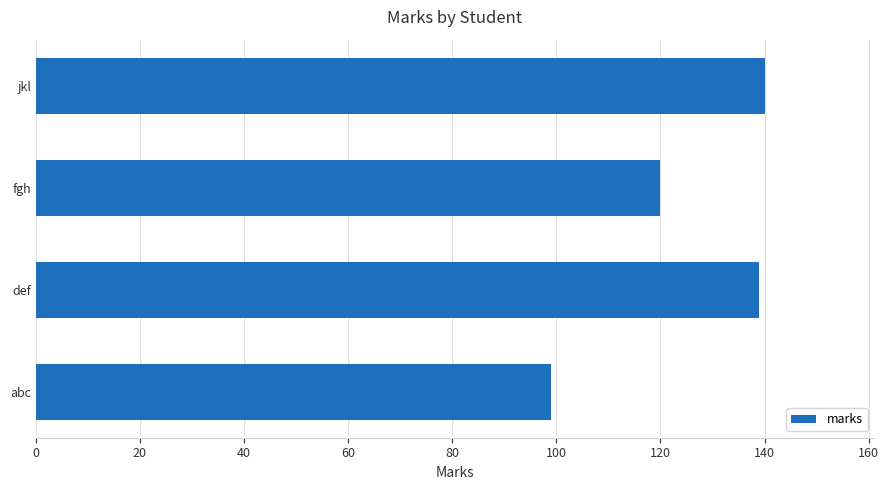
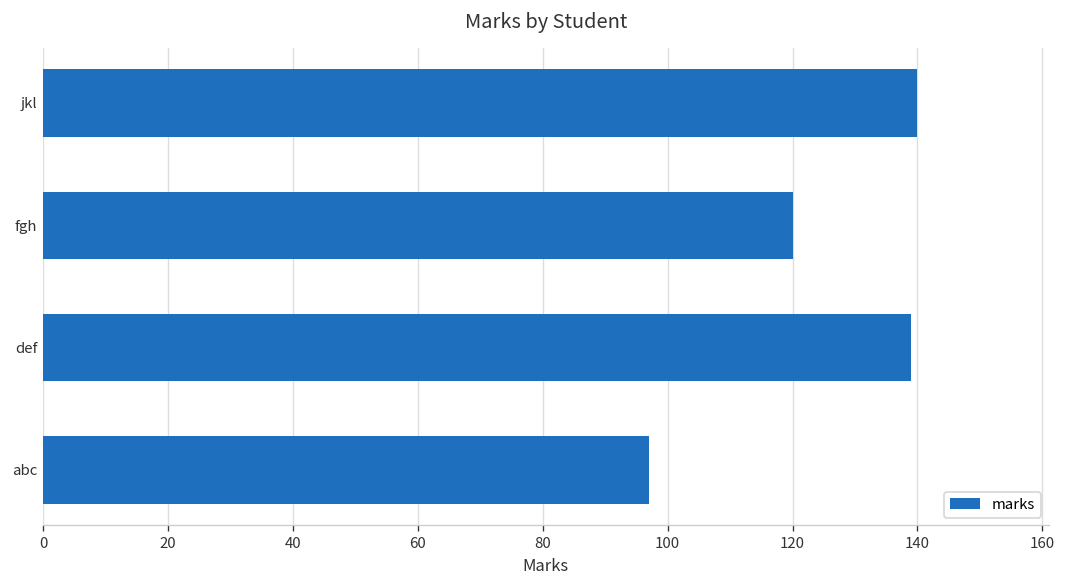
abc: 99 -> 97
